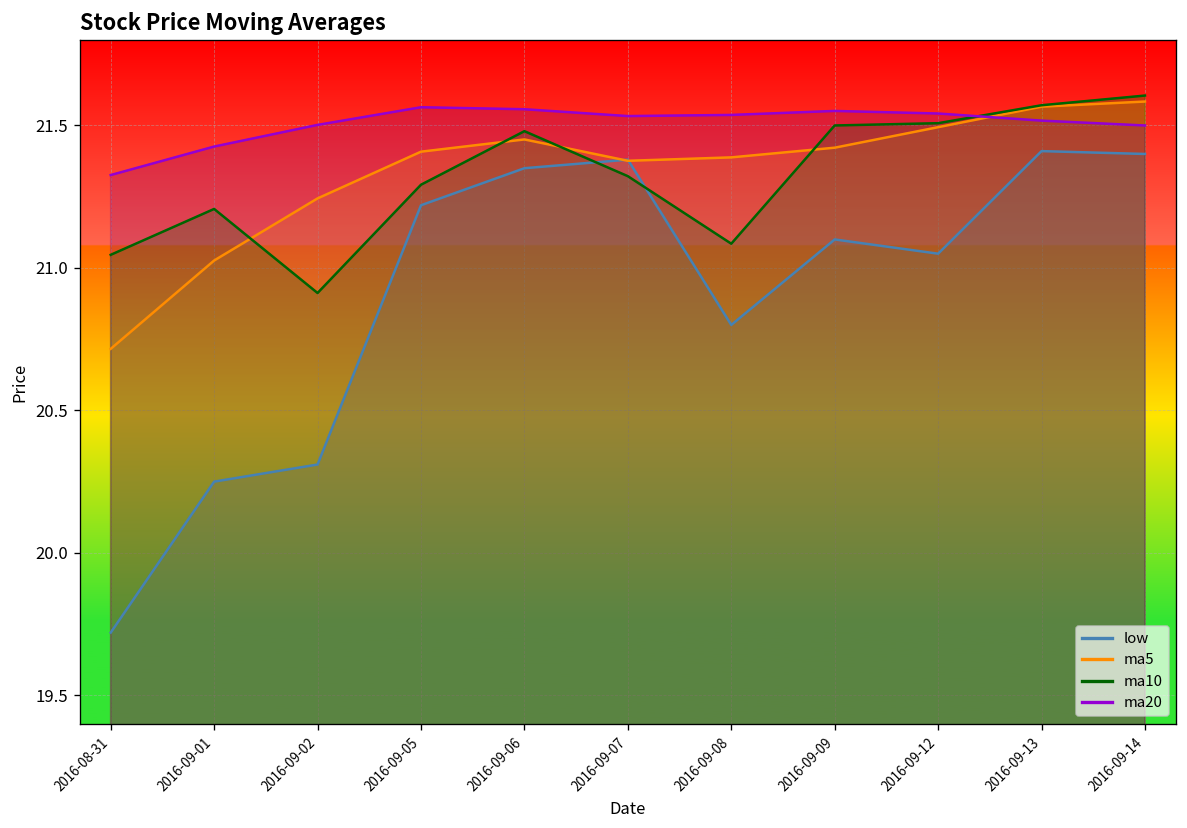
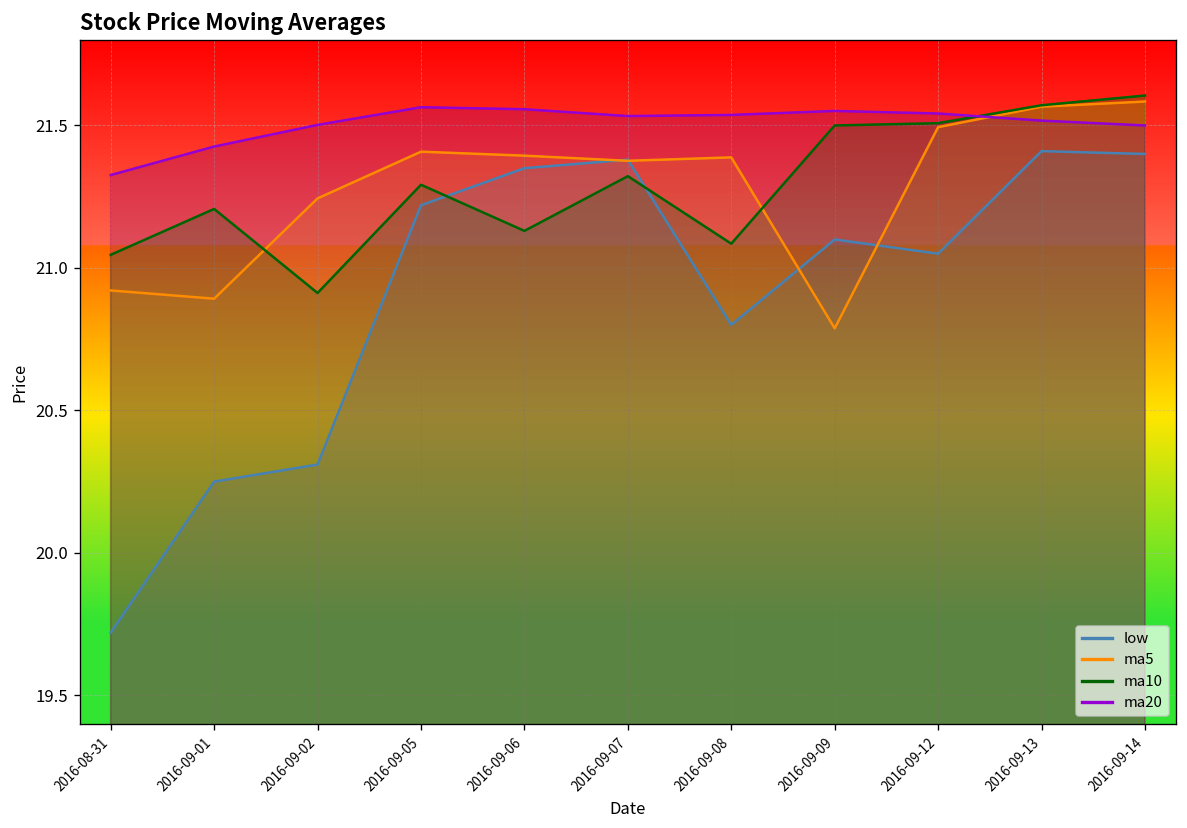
ma5, 2016-08-31: 20.72 -> 20.92
ma5, 2016-09-01: 21.03 -> 20.89
ma5, 2016-09-06: 21.45 -> 21.39
ma10, 2016-09-06: 21.48 -> 21.13
ma5, 2016-09-09: 21.42 -> 20.79
